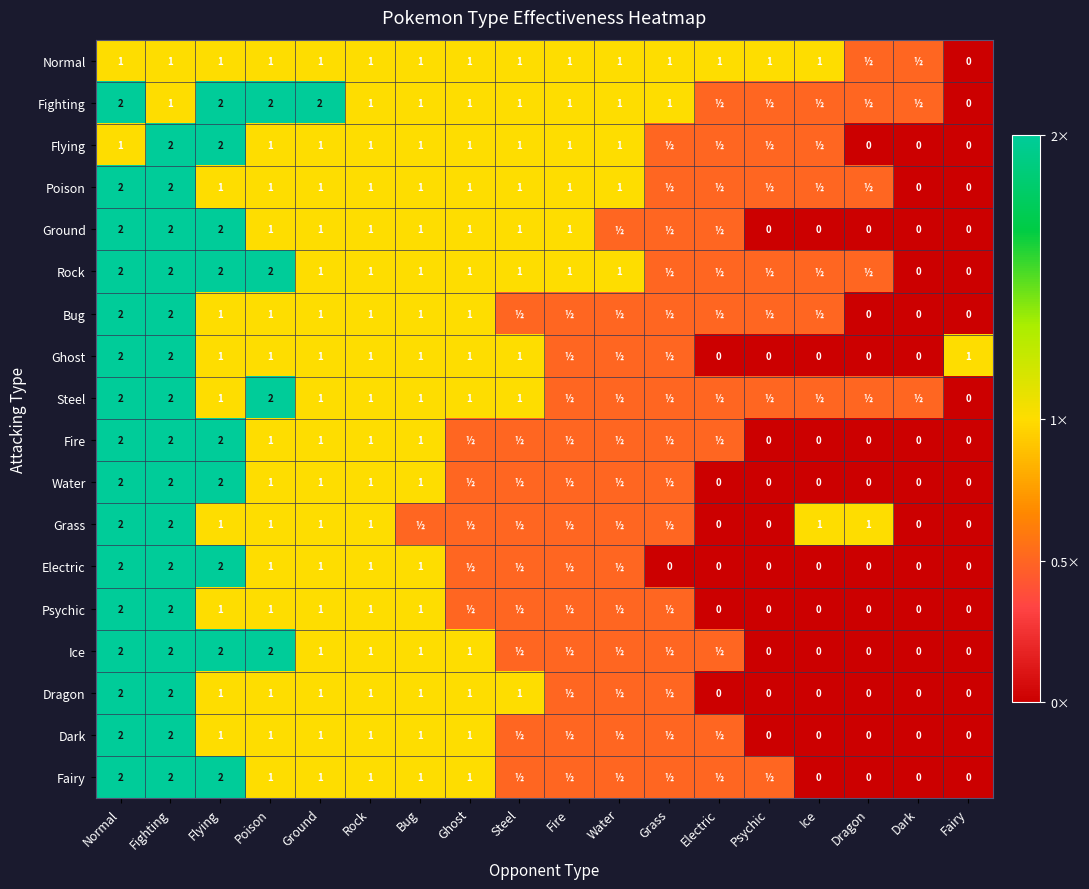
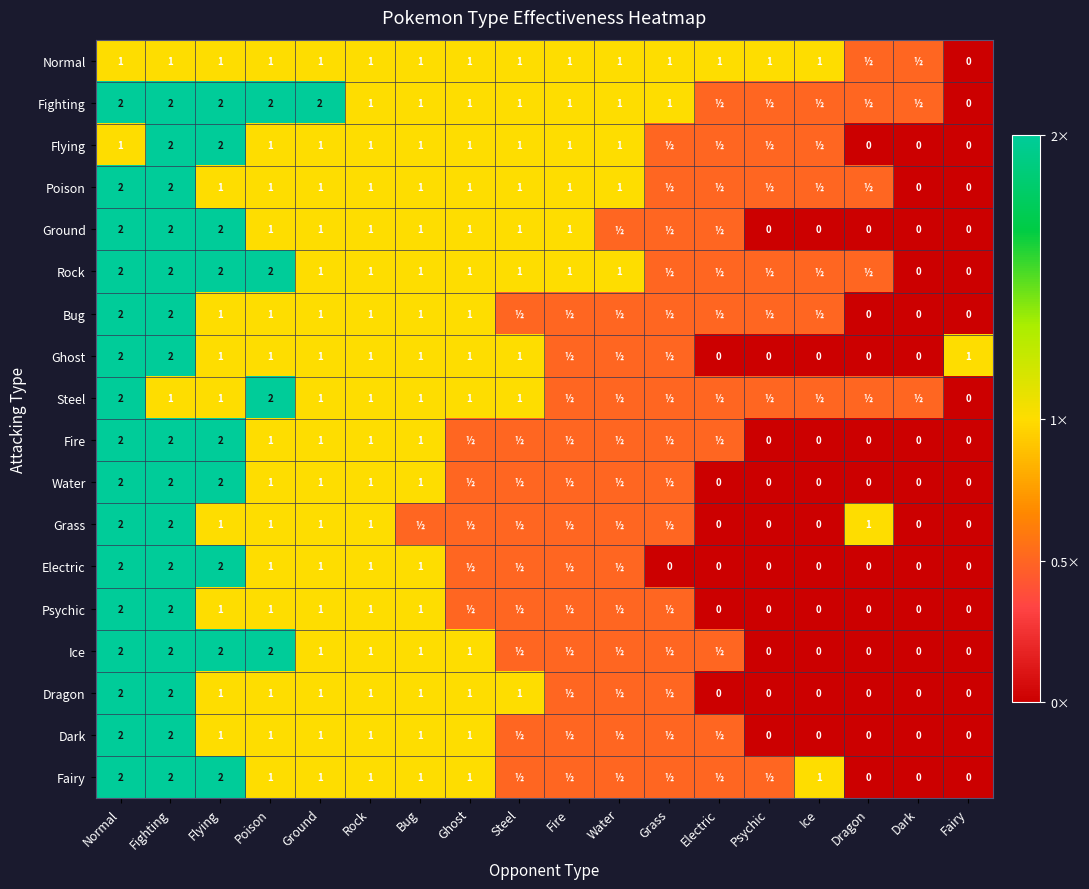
Fighting, Fighting: 1 -> 2
Steel, Fighting: 2 -> 1
Grass, Ice: 1 -> 0
Fairy, Ice: 0 -> 1
